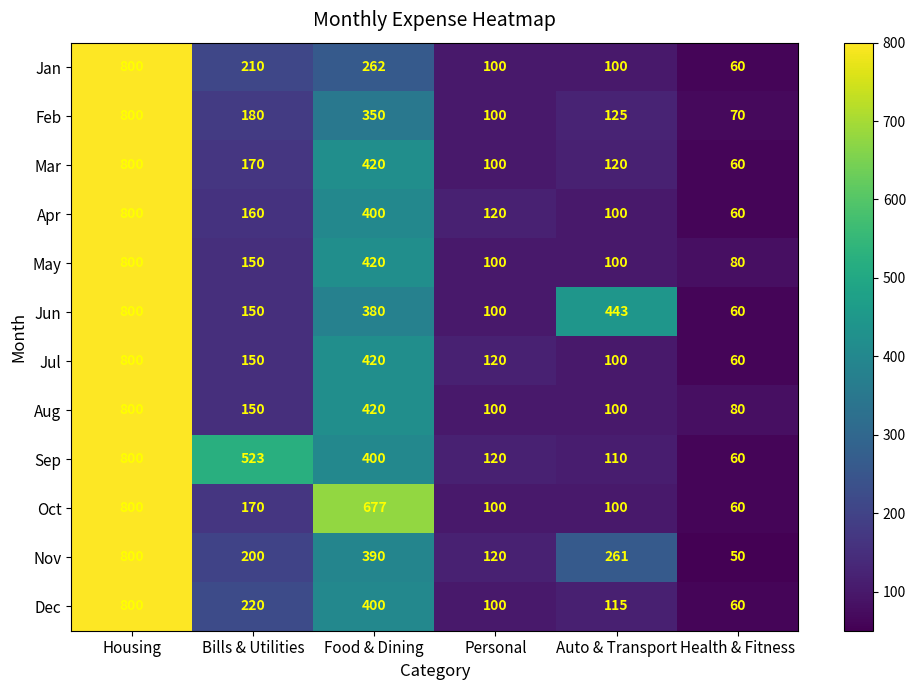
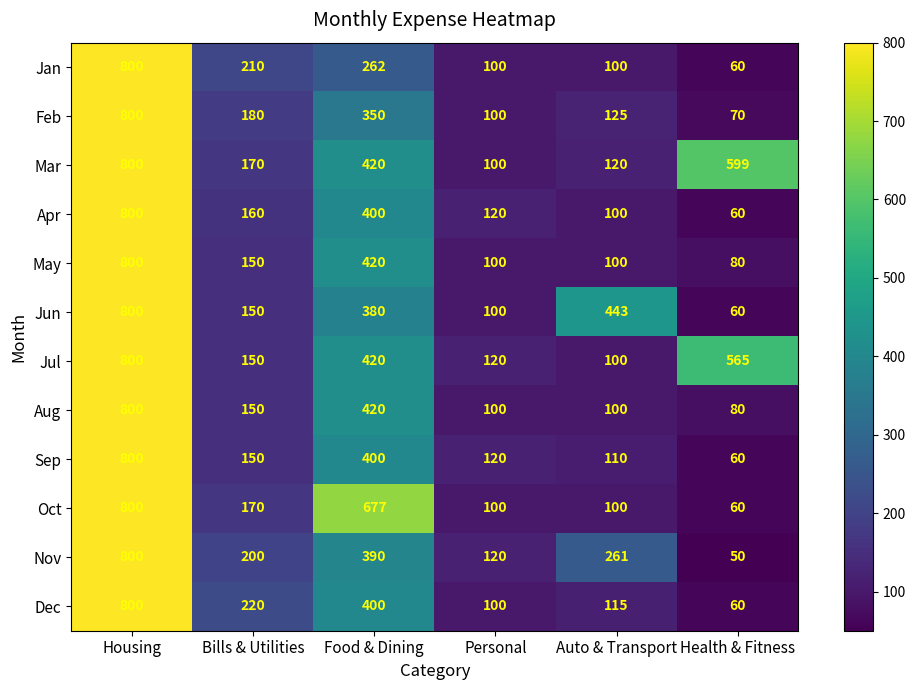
Mar, Health & Fitness: 60 -> 599
Jul, Health & Fitness: 60 -> 565
Sep, Bills & Utilities: 523 -> 150
